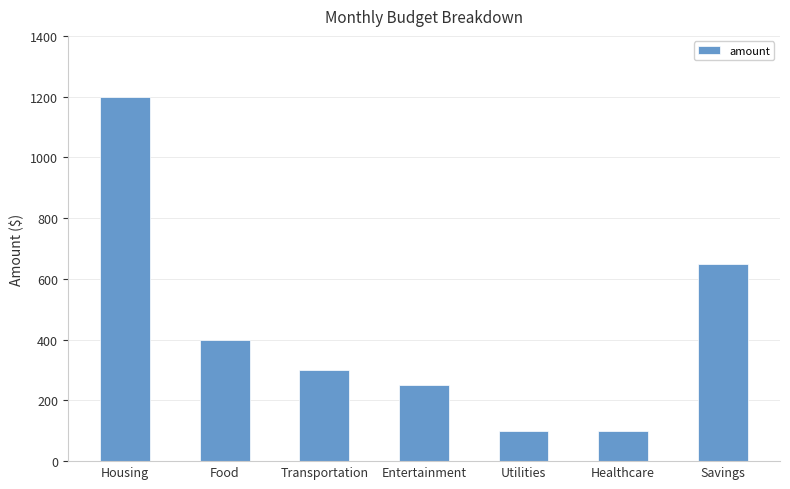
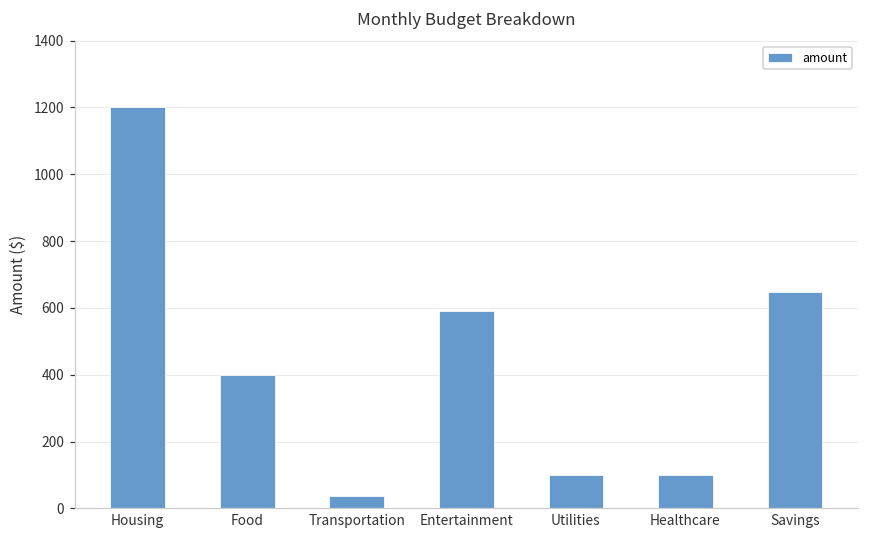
Transportation: 300 -> 40
Entertainment: 250 -> 590
